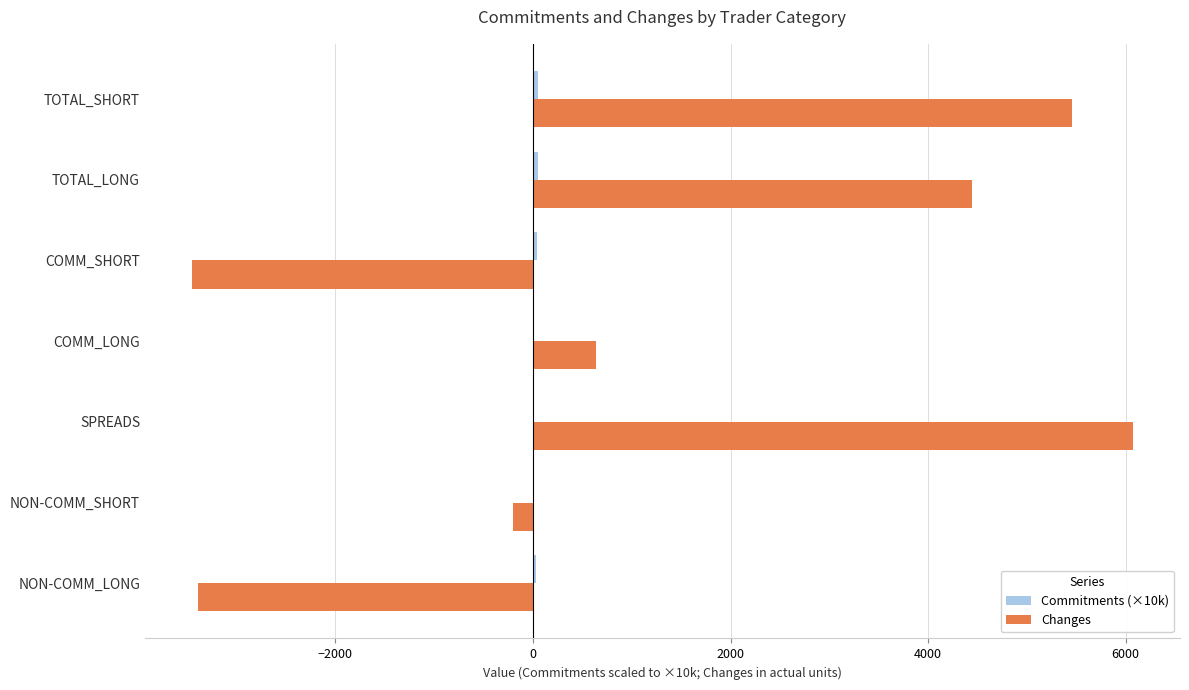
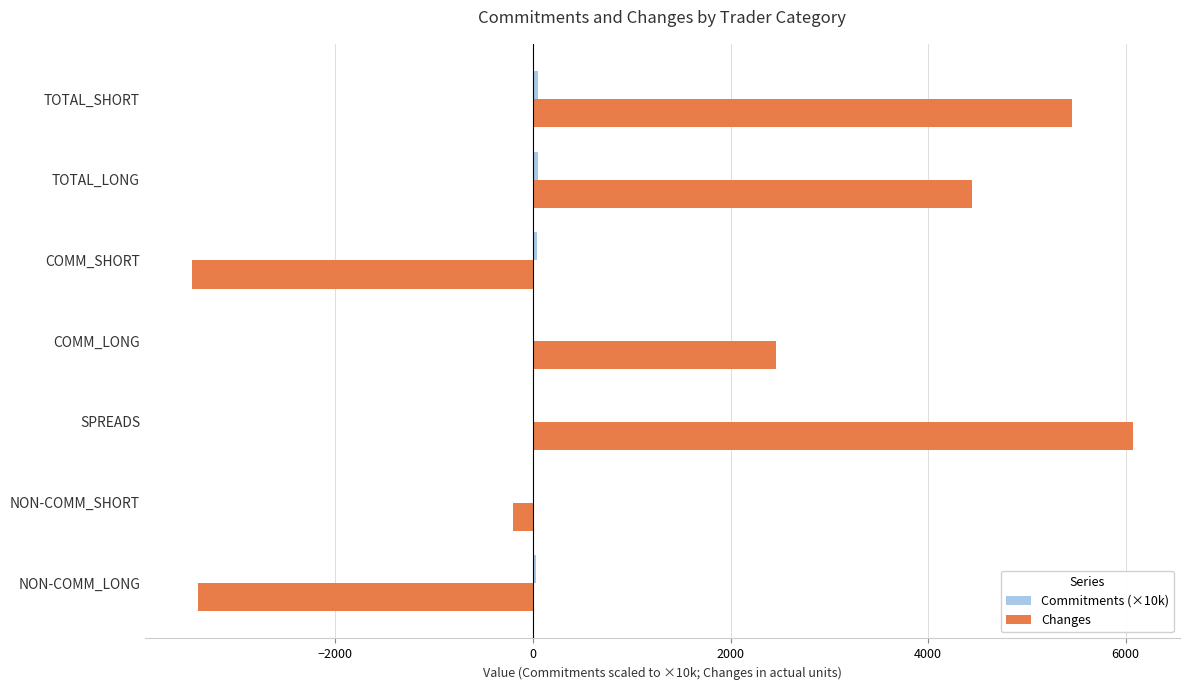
Changes, COMM_LONG: 600 -> 2500
